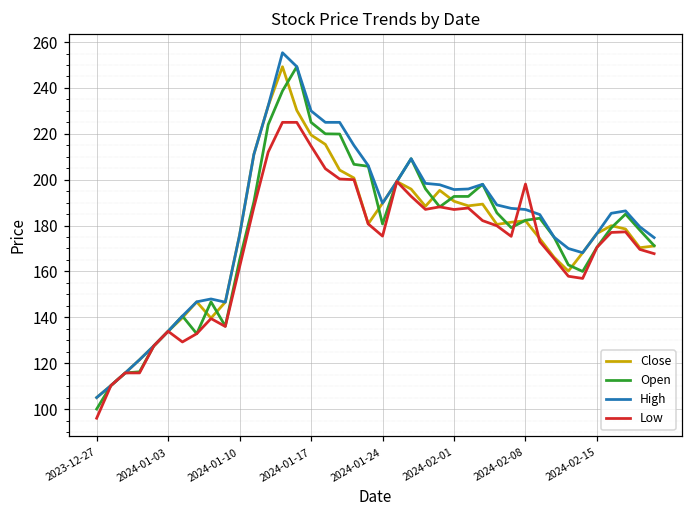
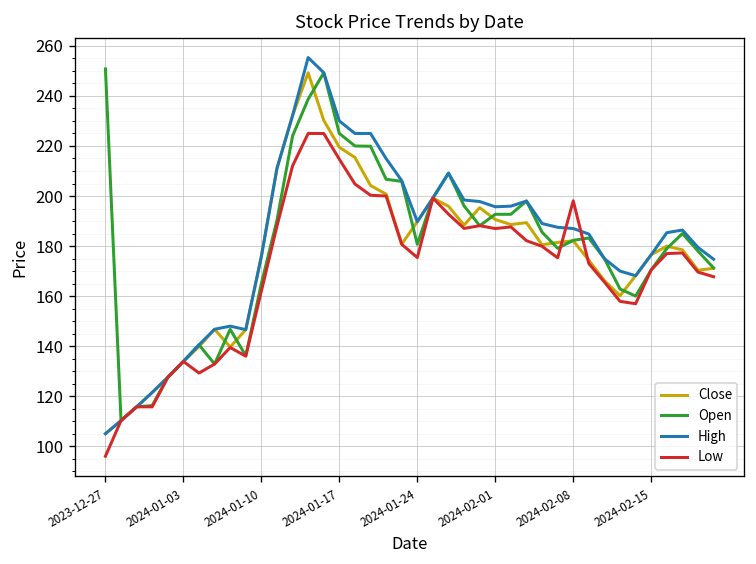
Open, 2023-12-27: 100 -> 251
